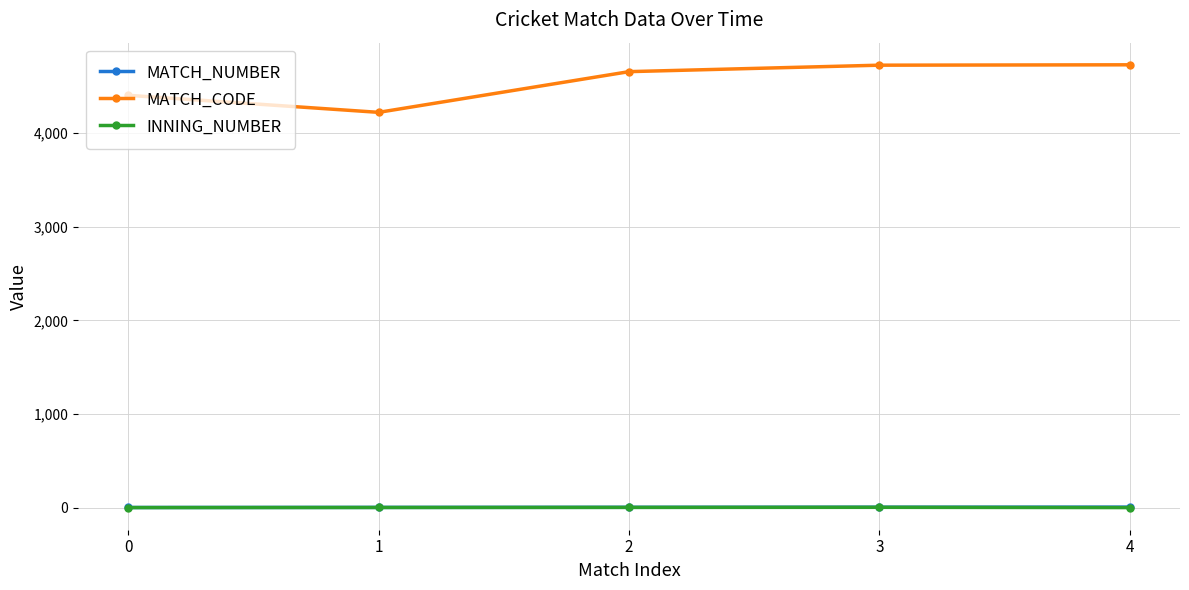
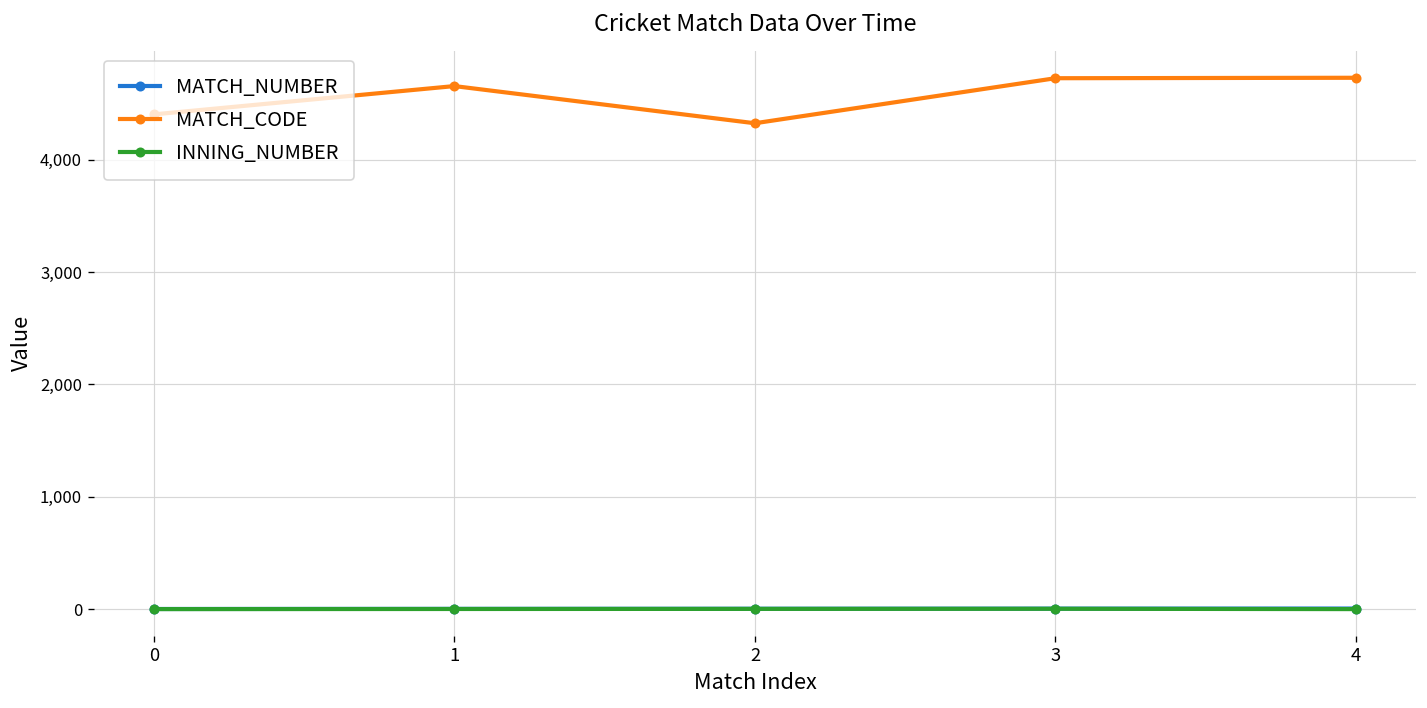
MATCH_CODE, 1: 4,200 -> 4,700
MATCH_CODE, 2: 4,700 -> 4,300
